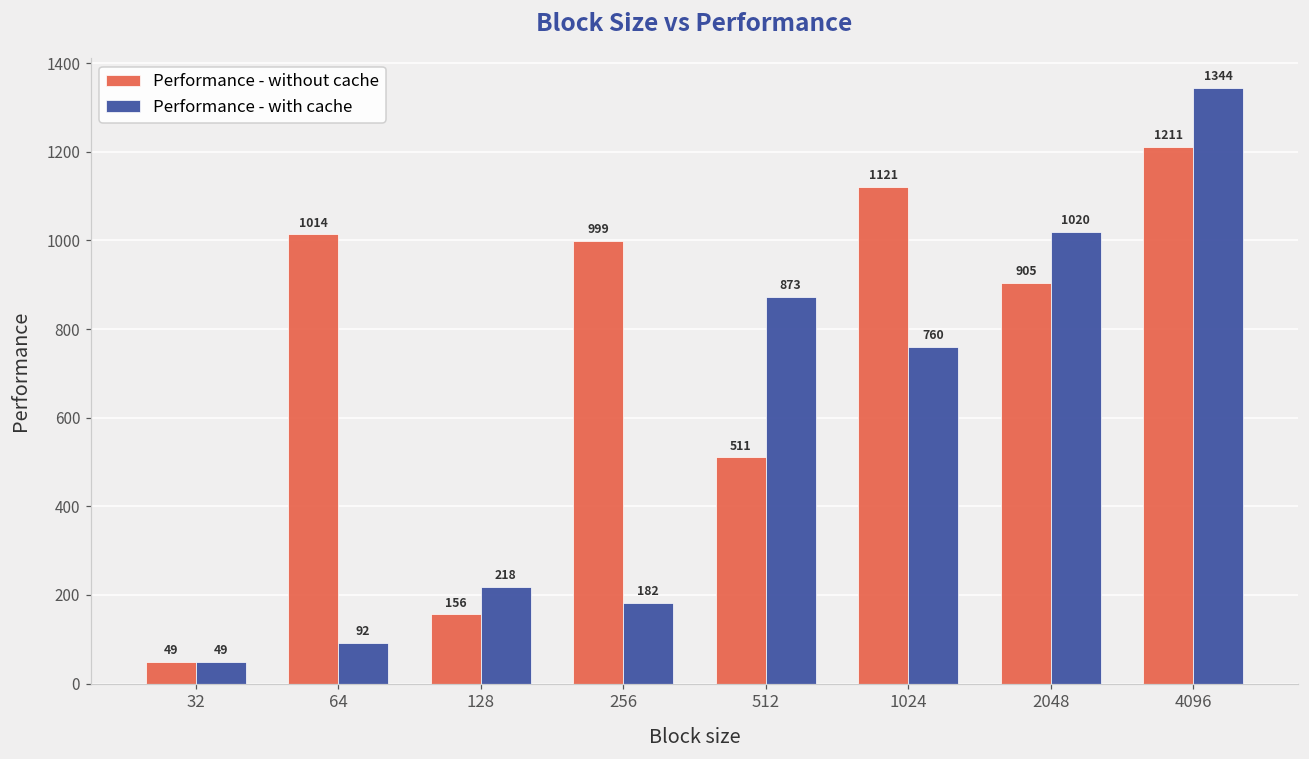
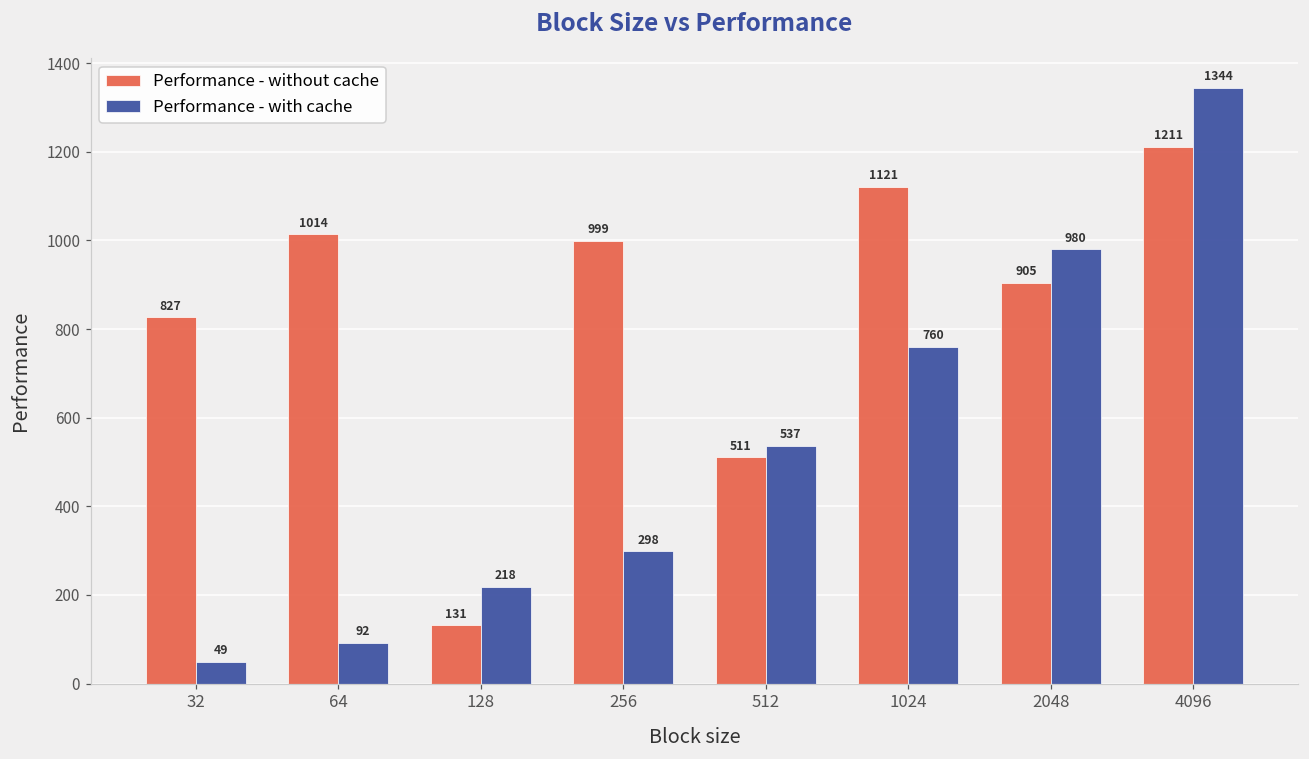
Performance - without cache, 32: 49 -> 827
Performance - without cache, 128: 156 -> 131
Performance - with cache, 256: 182 -> 298
Performance - with cache, 512: 873 -> 537
Performance - with cache, 2048: 1020 -> 980
